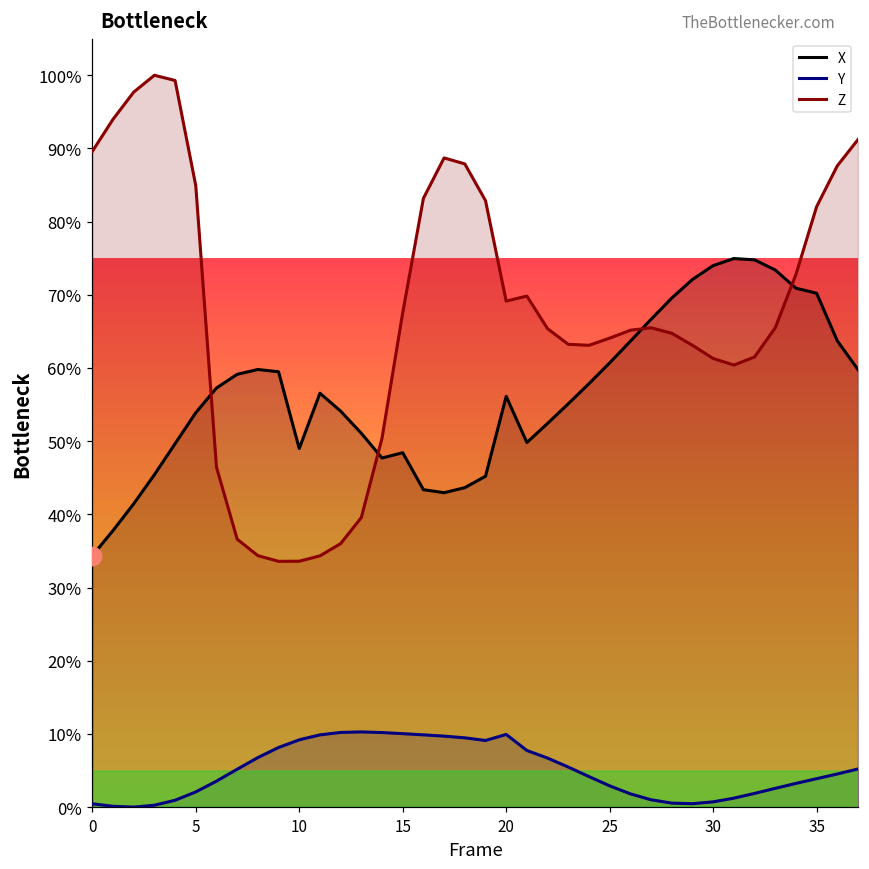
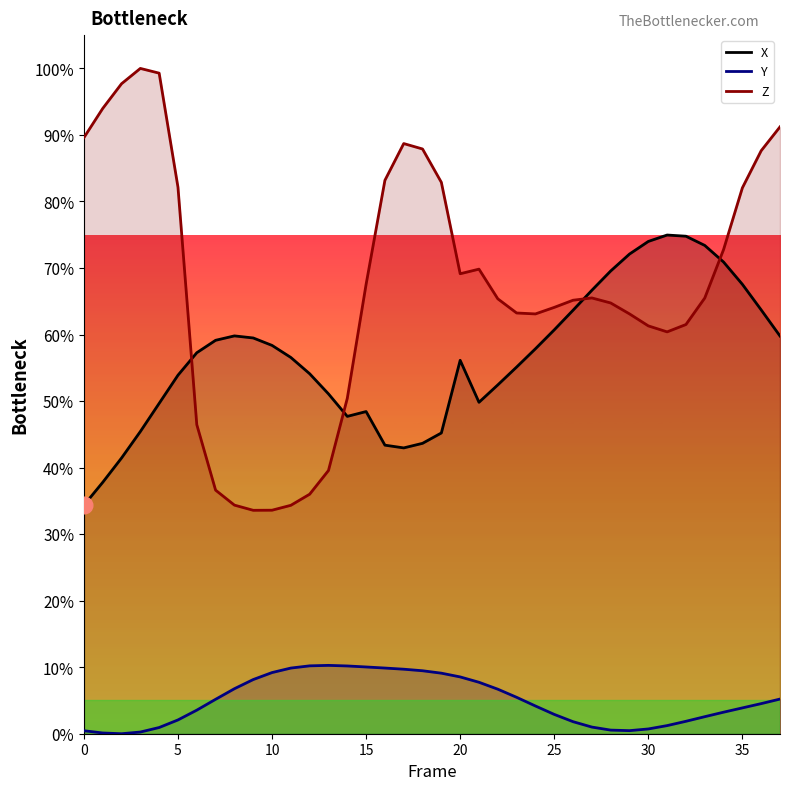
Z, 5: 85% -> 82%
X, 10: 49% -> 58%
Y, 20: 10% -> 9%
X, 35: 70% -> 68%
